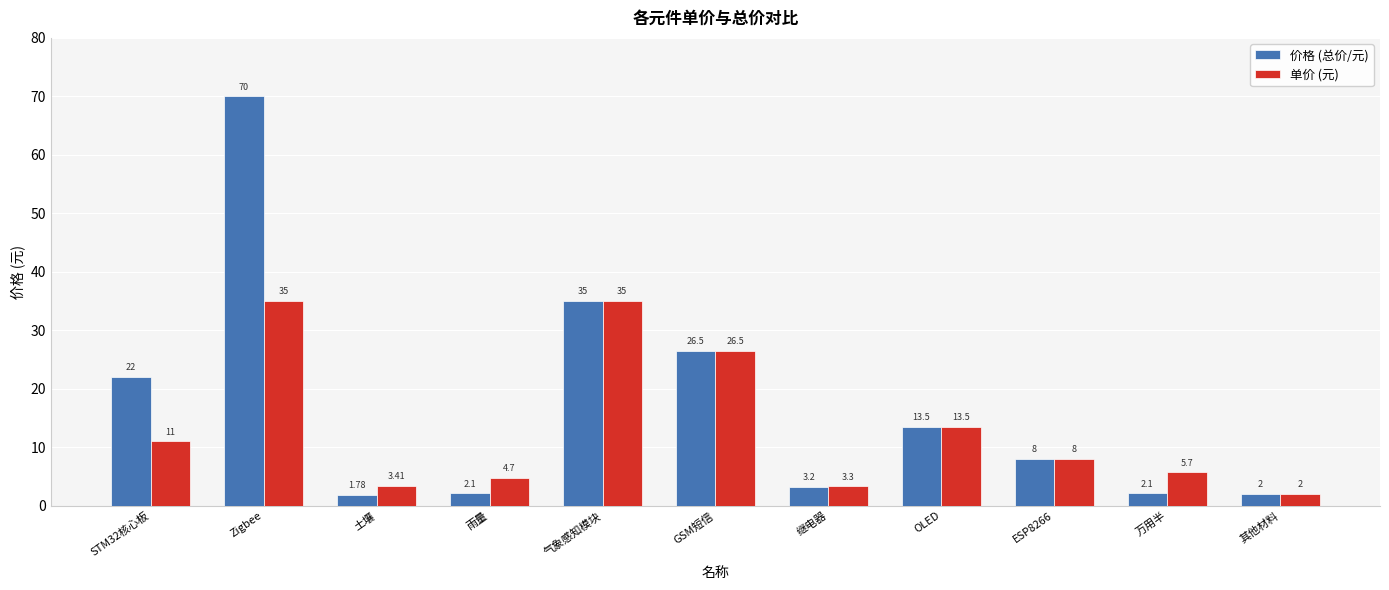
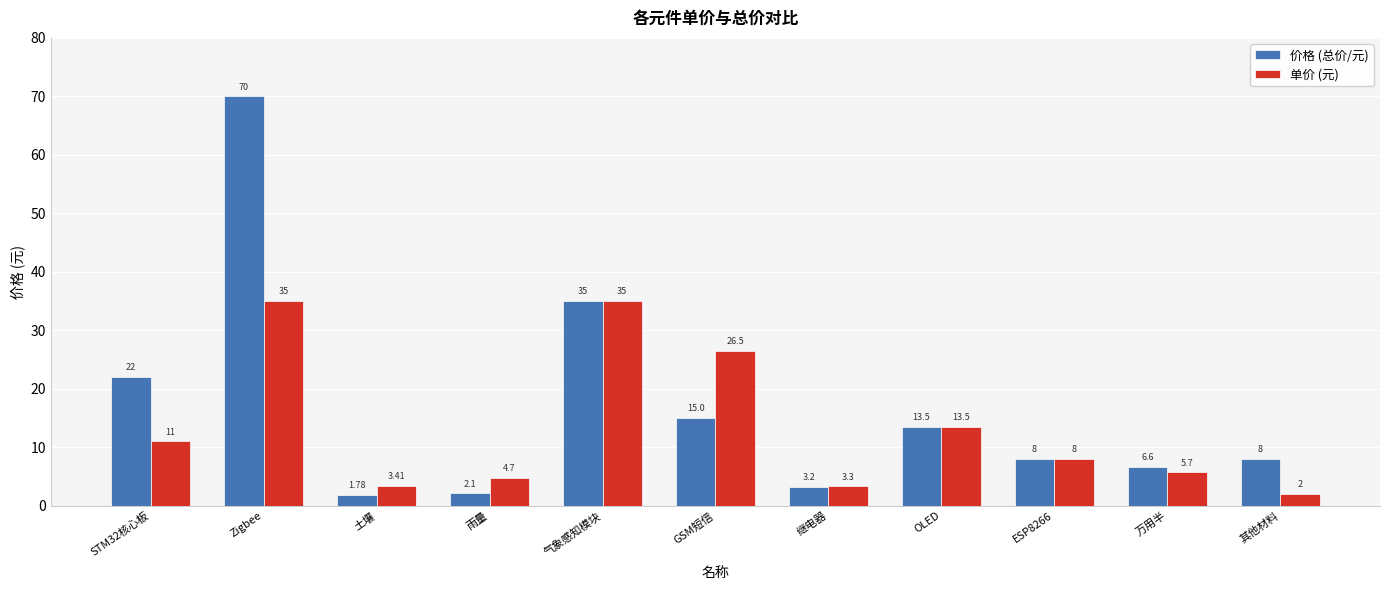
价格 (总价/元), GSM短信: 26.5 -> 15.0
价格 (总价/元), 万用半: 2.1 -> 6.6
价格 (总价/元), 其他材料: 2 -> 8
